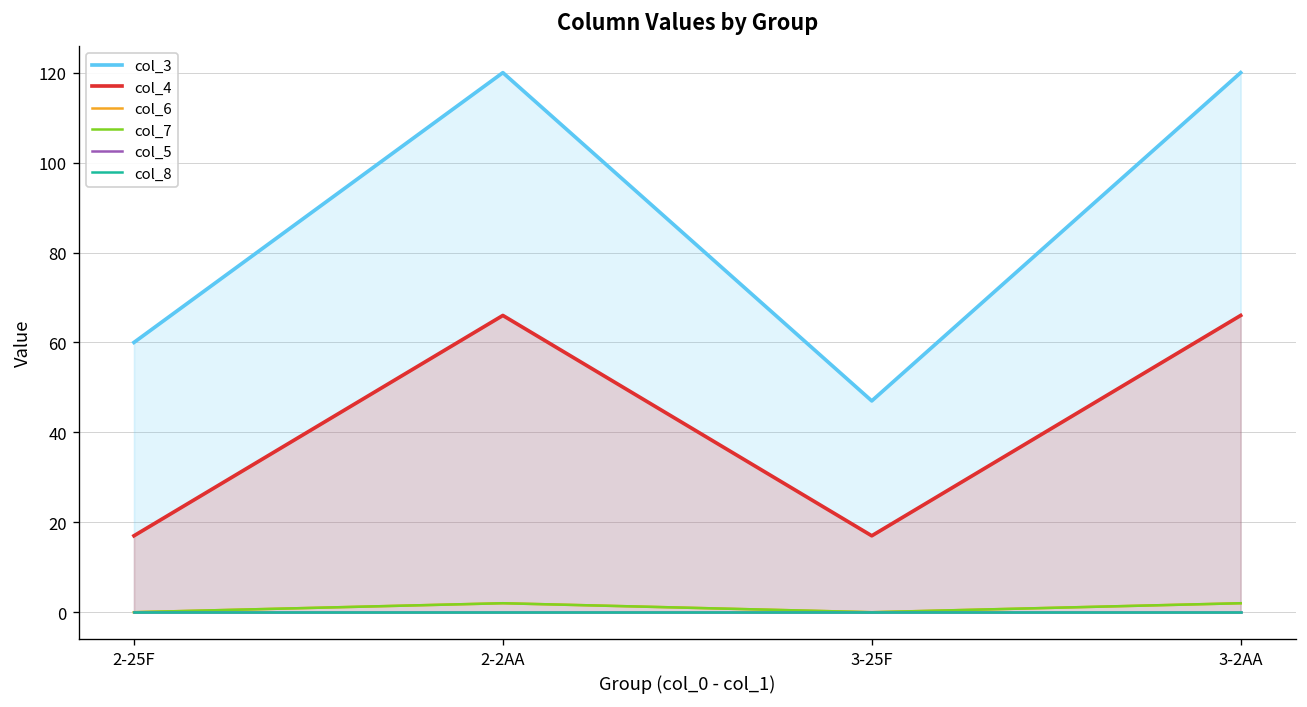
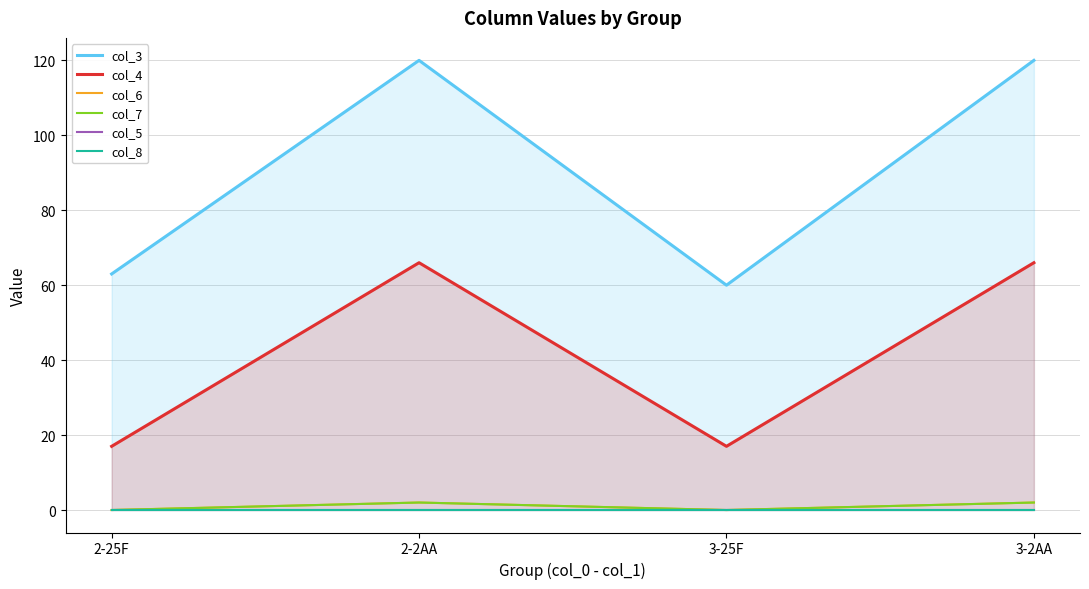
col_3, 2-25F: 60 -> 63
col_3, 3-25F: 47 -> 60
